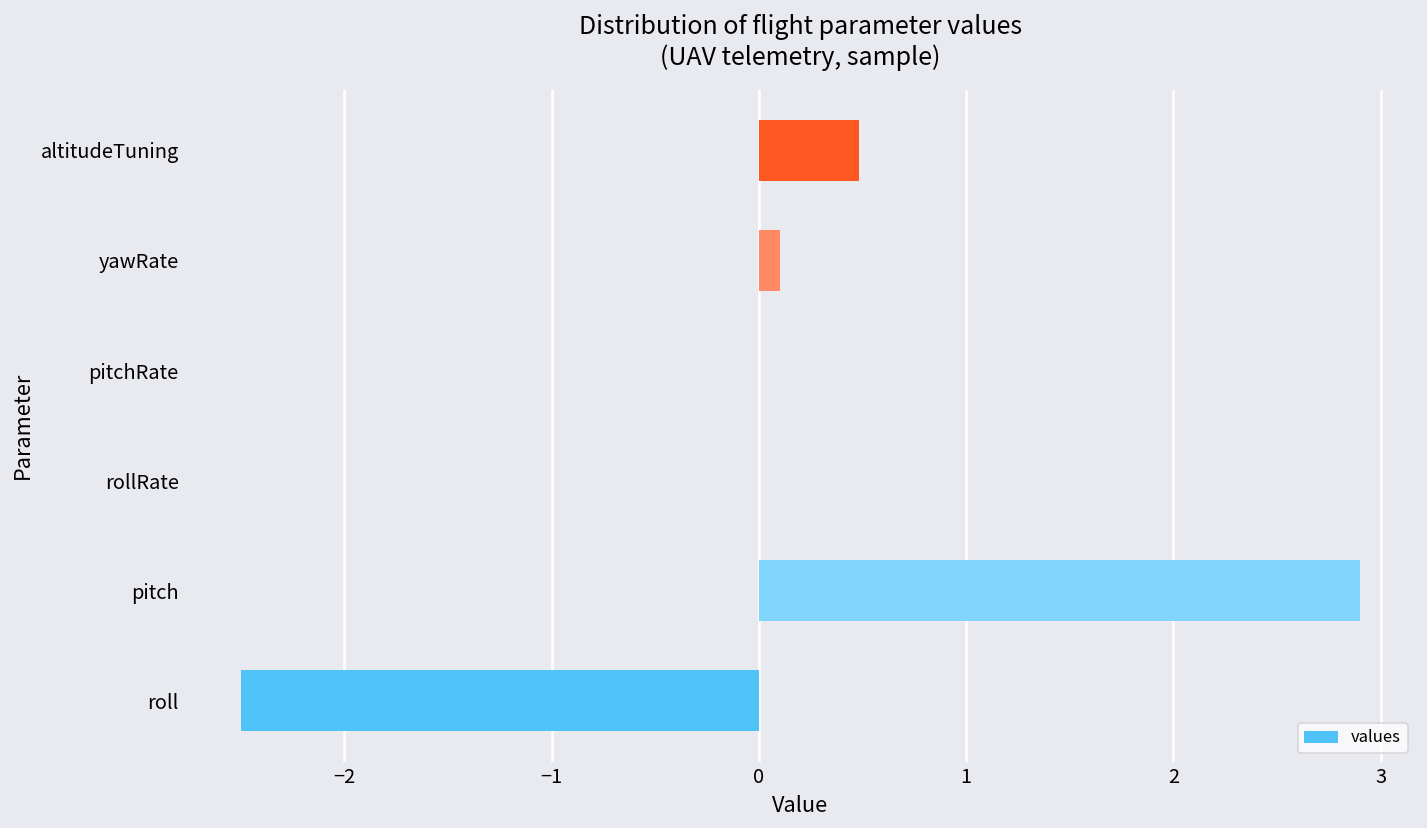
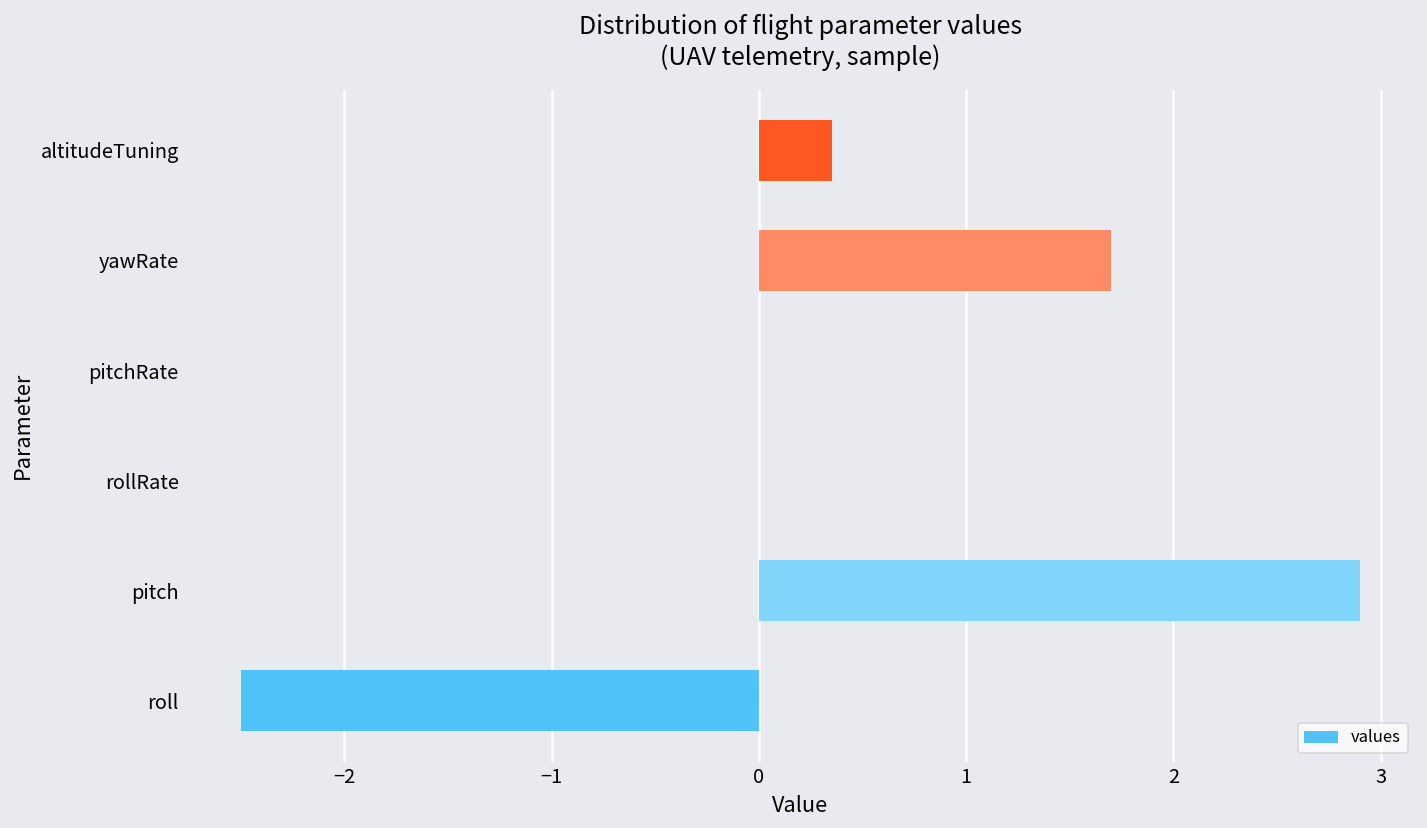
altitudeTuning: 0.49 -> 0.35
yawRate: 0.1 -> 1.7
